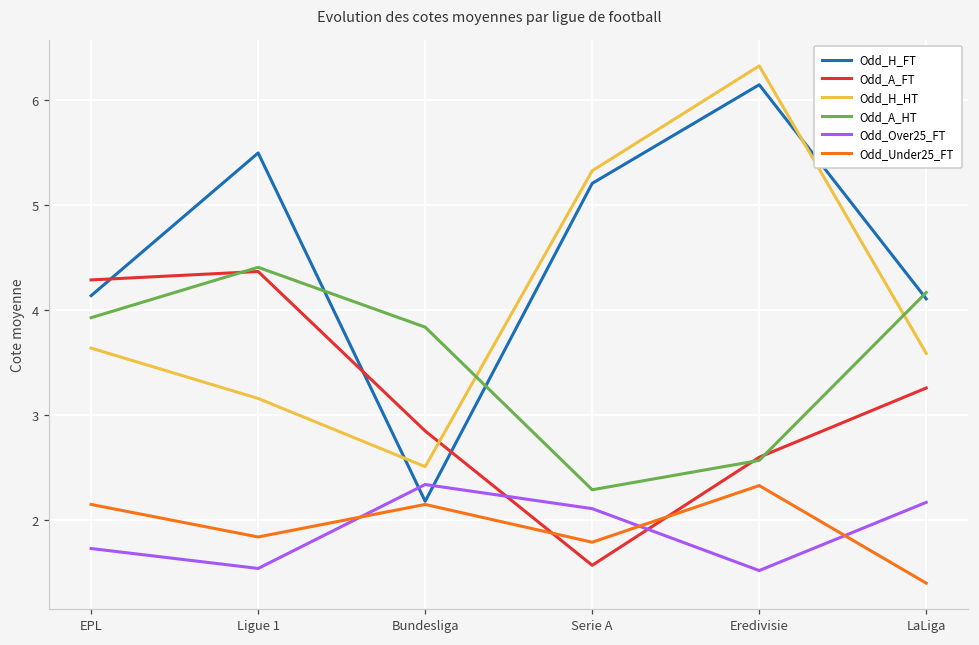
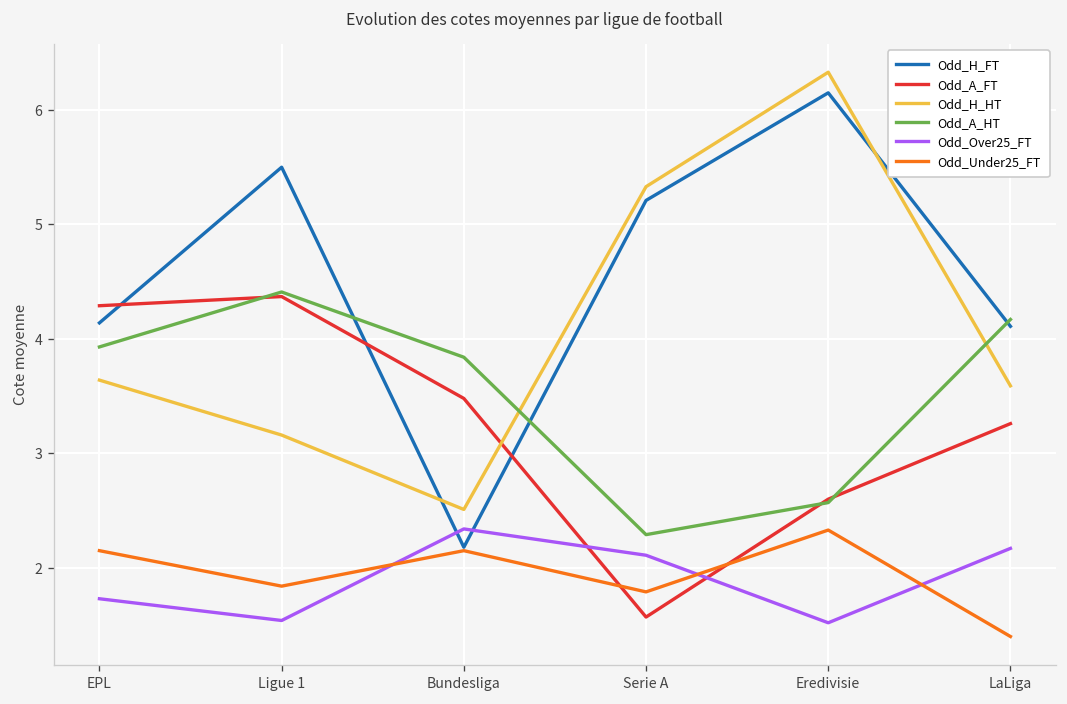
Odd_A_FT, Bundesliga: 2.9 -> 3.5
